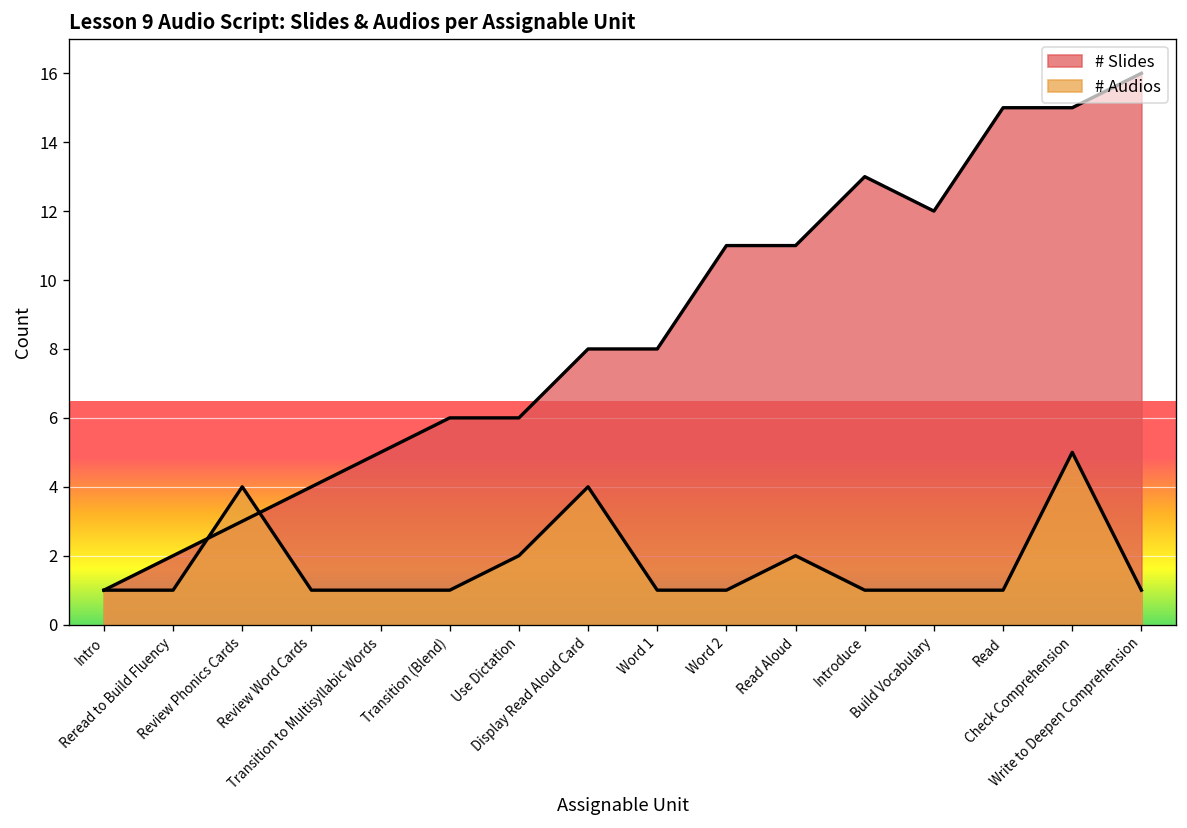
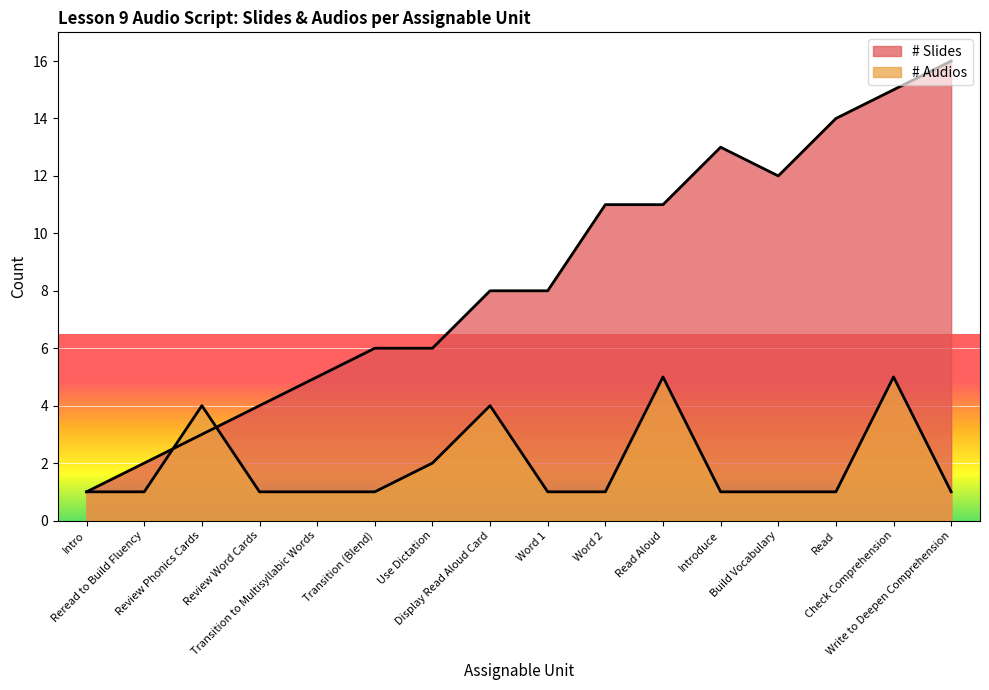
# Audios, Read Aloud: 2 -> 5
# Slides, Read: 15 -> 14
